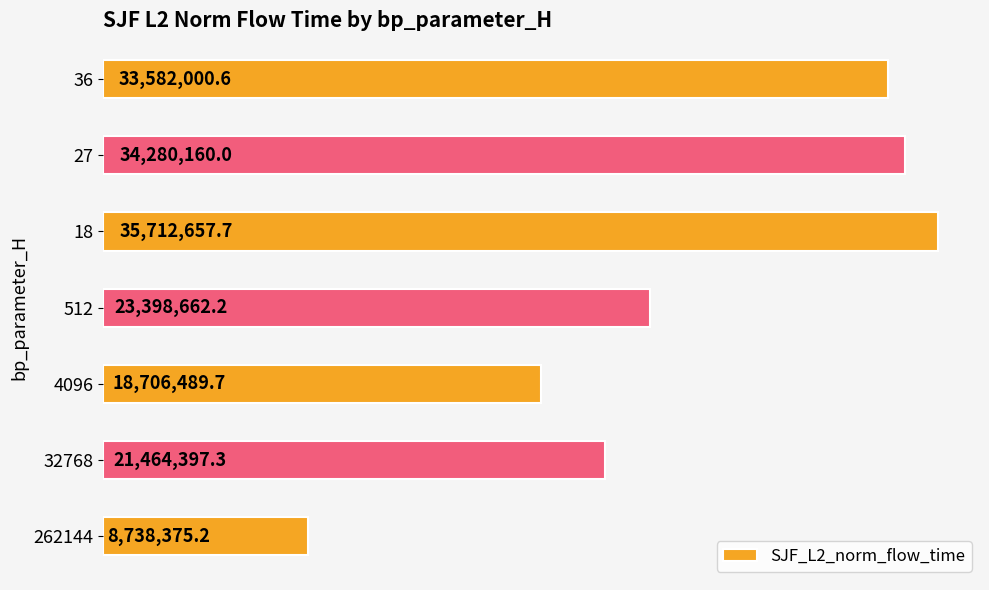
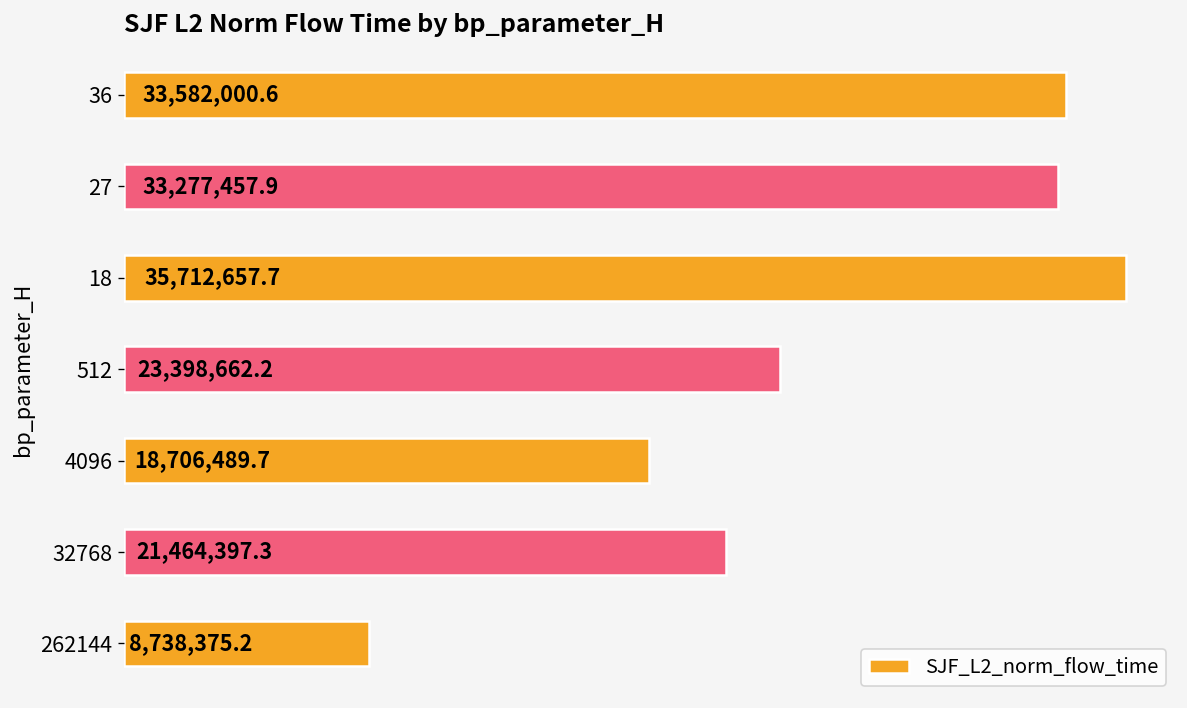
27: 34,280,160.0 -> 33,277,457.9
